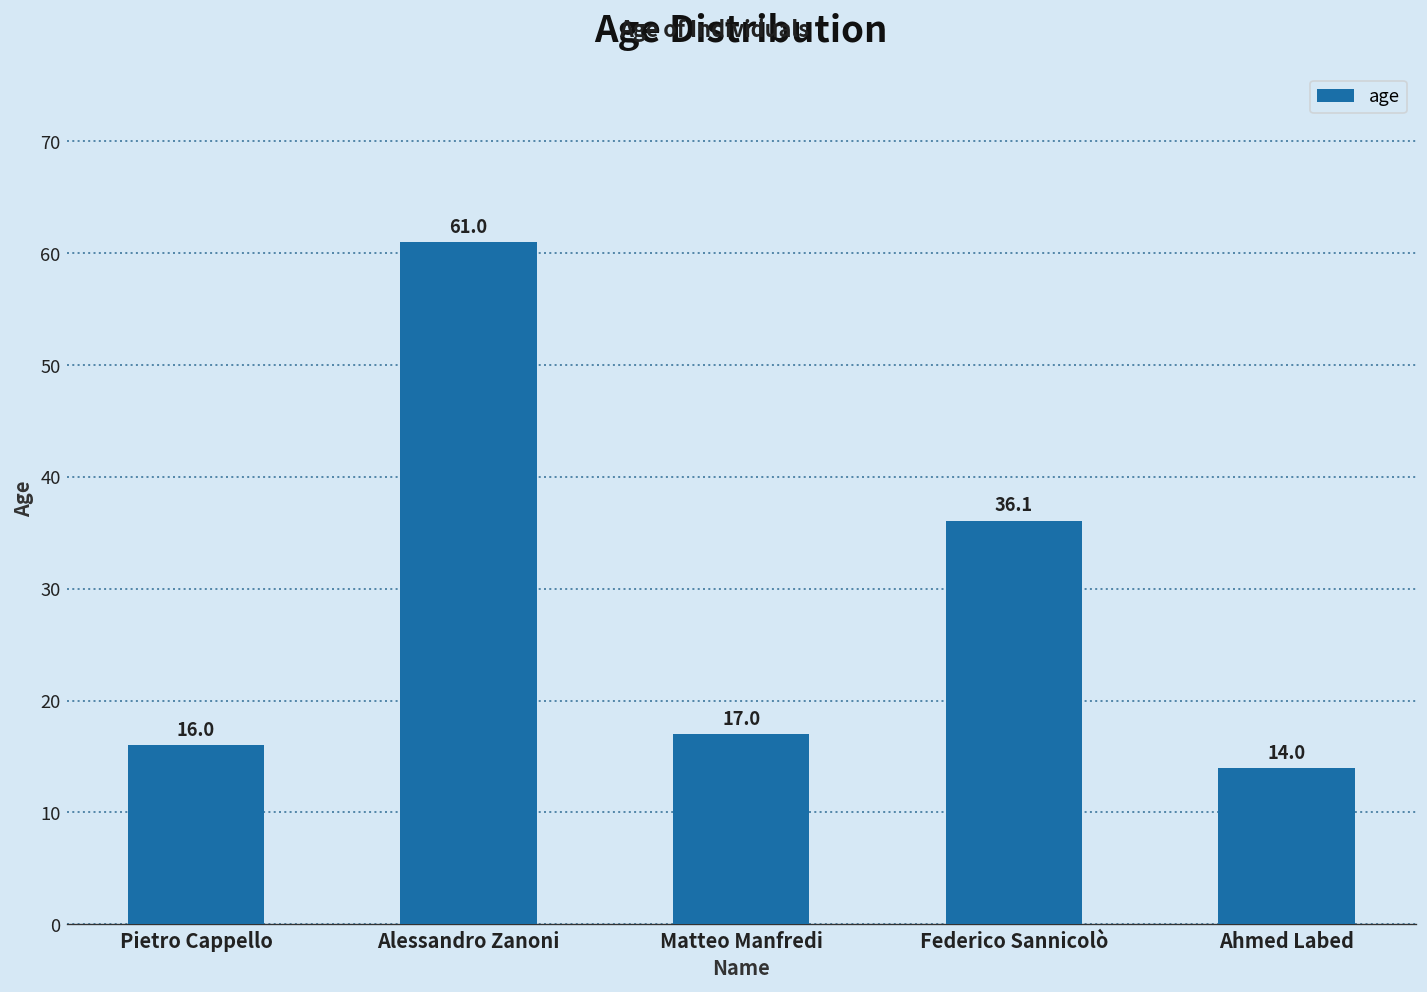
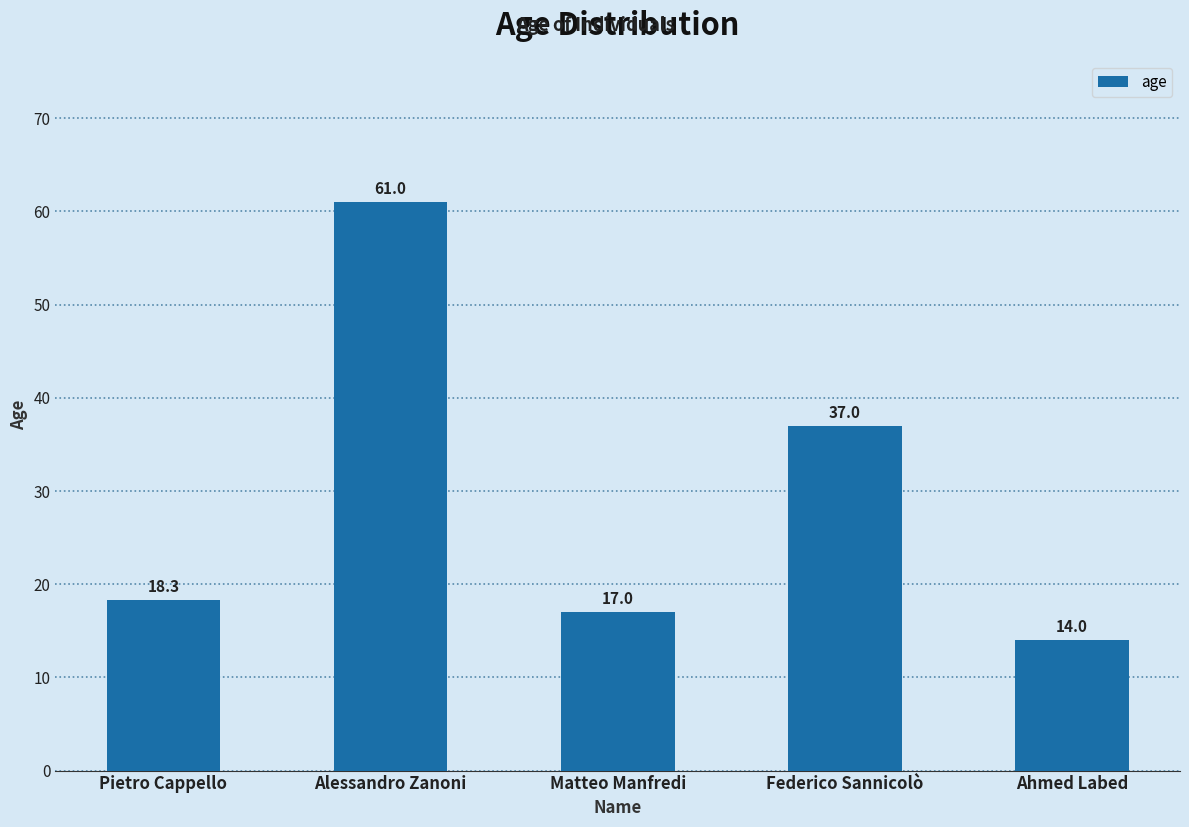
Pietro Cappello: 16.0 -> 18.3
Federico Sannicolò: 36.1 -> 37.0
